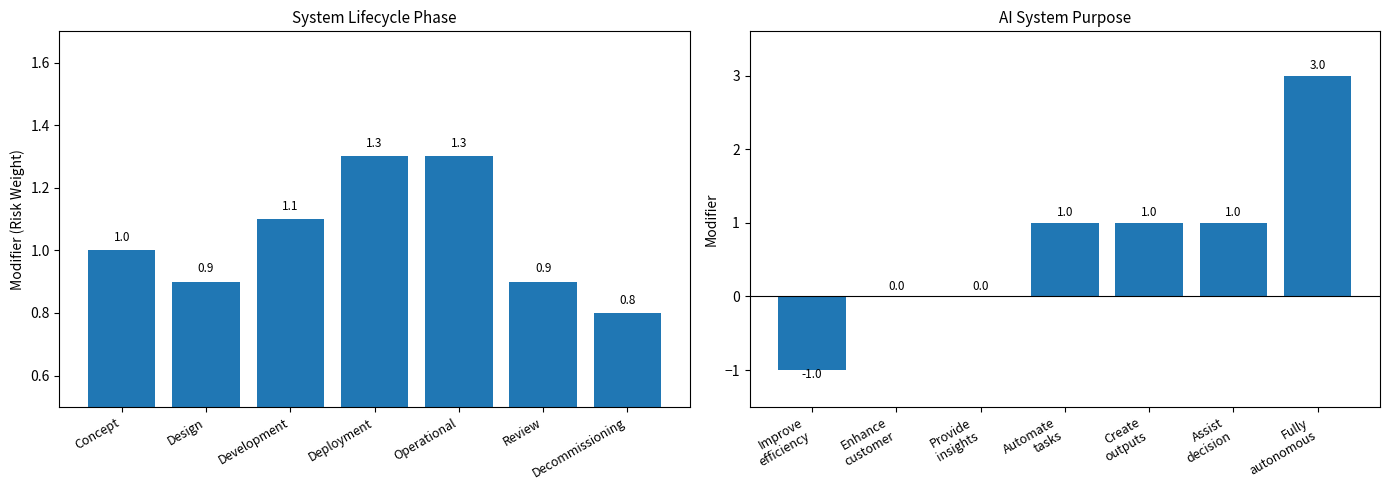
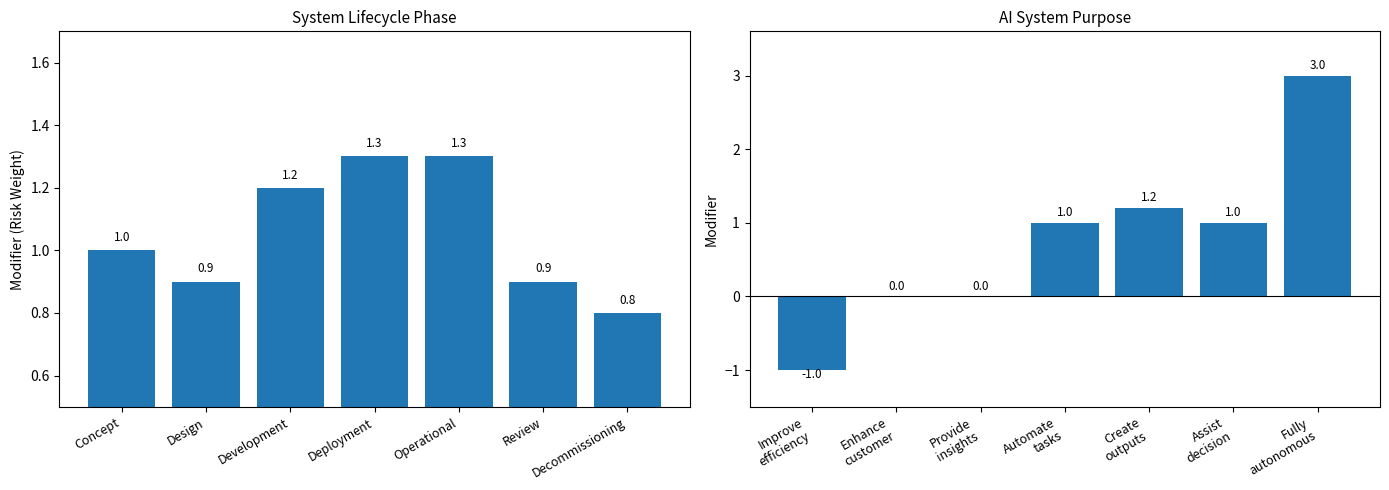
System Lifecycle Phase, Development: 1.1 -> 1.2
AI System Purpose, Create outputs: 1.0 -> 1.2
